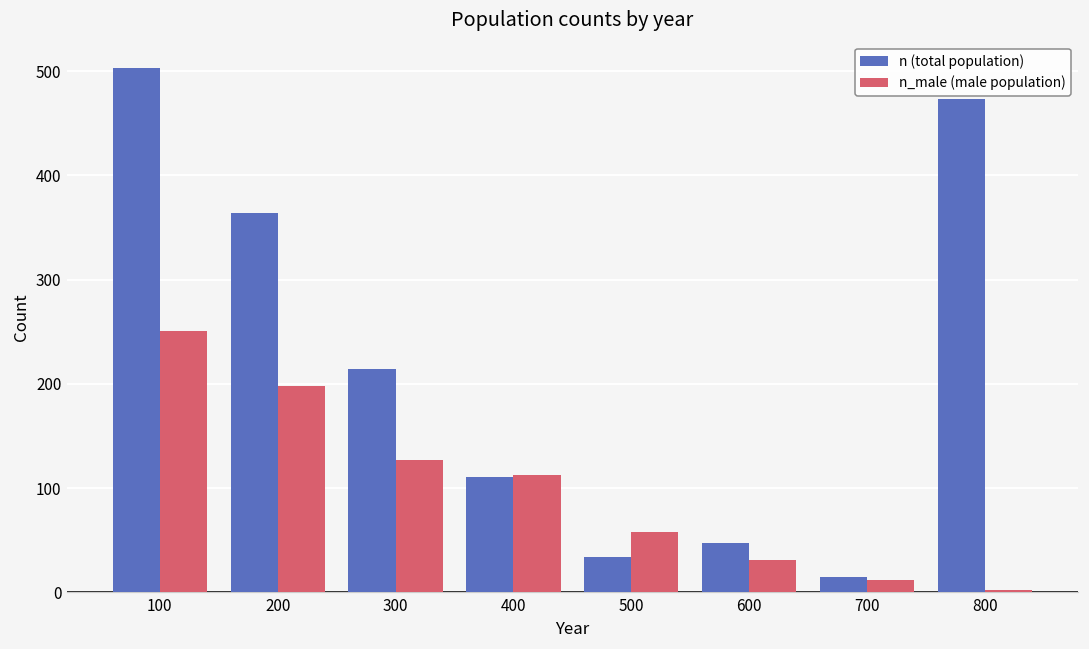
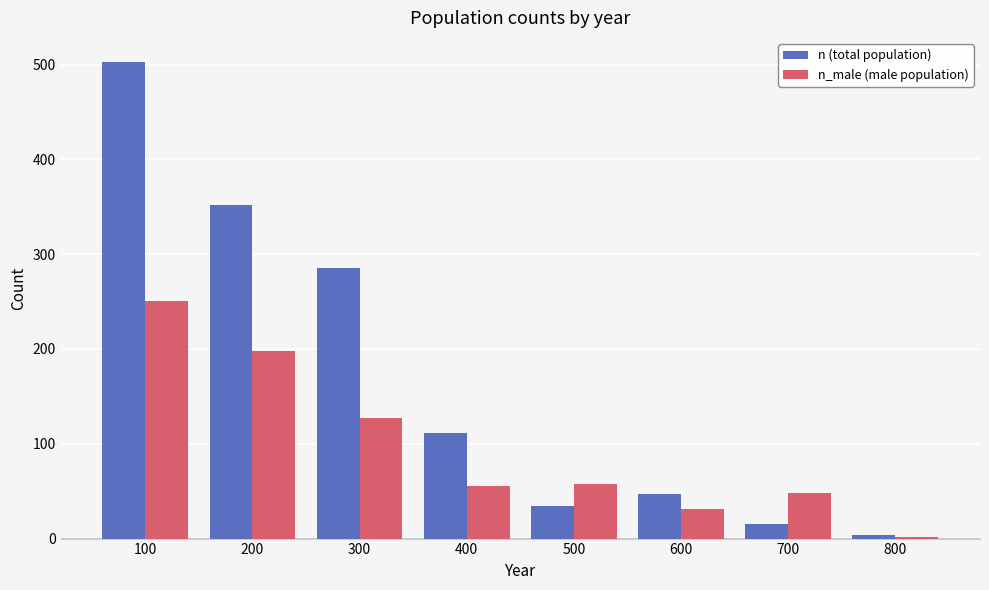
n (total population), 200: 360 -> 350
n (total population), 300: 210 -> 290
n_male (male population), 400: 110 -> 60
n_male (male population), 700: 10 -> 50
n (total population), 800: 470 -> 0
